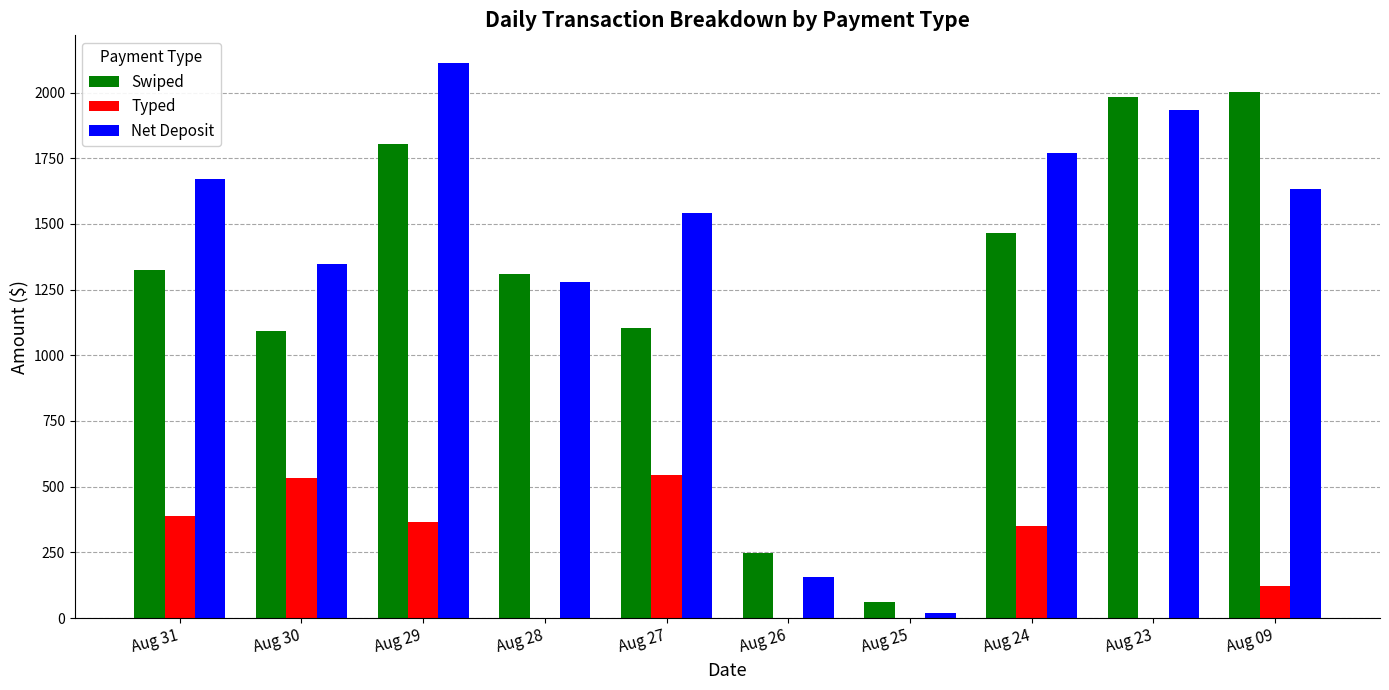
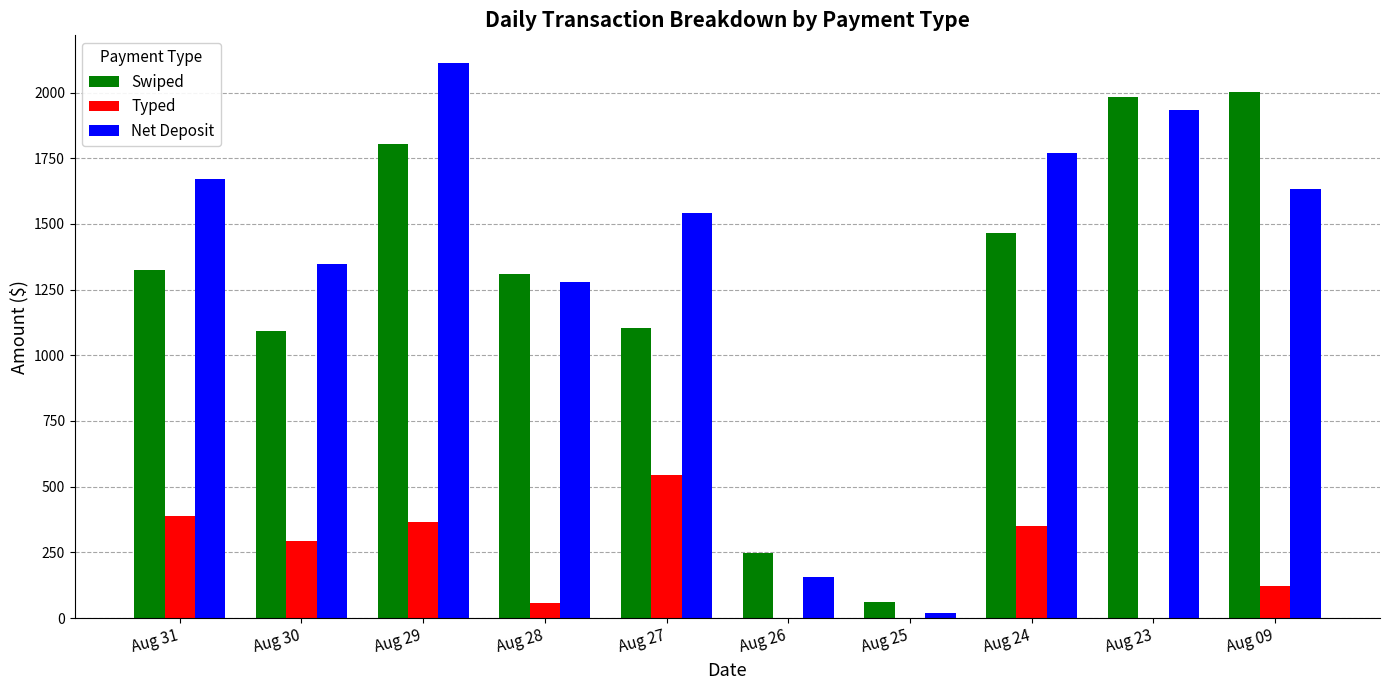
Typed, Aug 30: 530 -> 290
Typed, Aug 28: 0 -> 60
